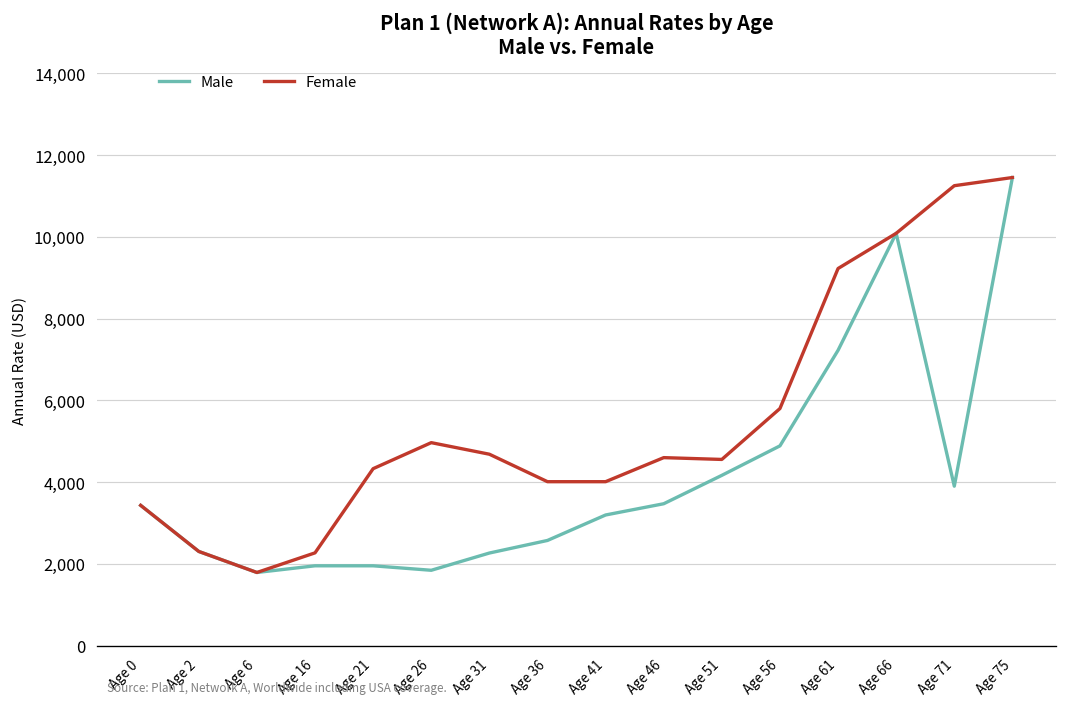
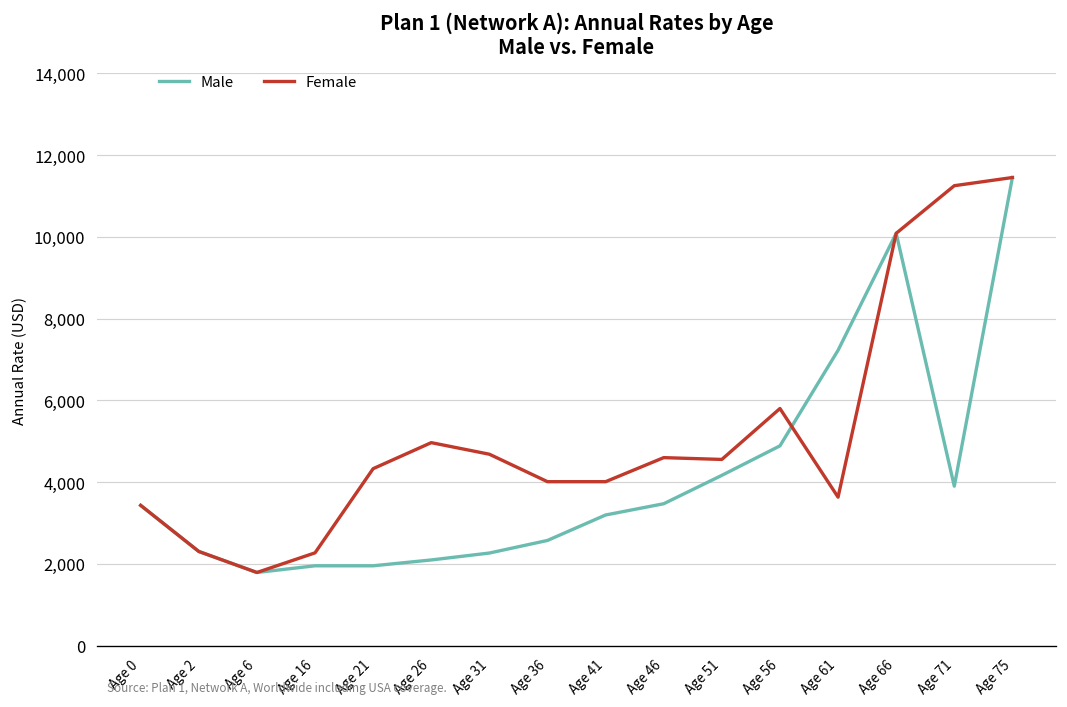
Male, Age 26: 1,800 -> 2,100
Female, Age 61: 9,200 -> 3,600
